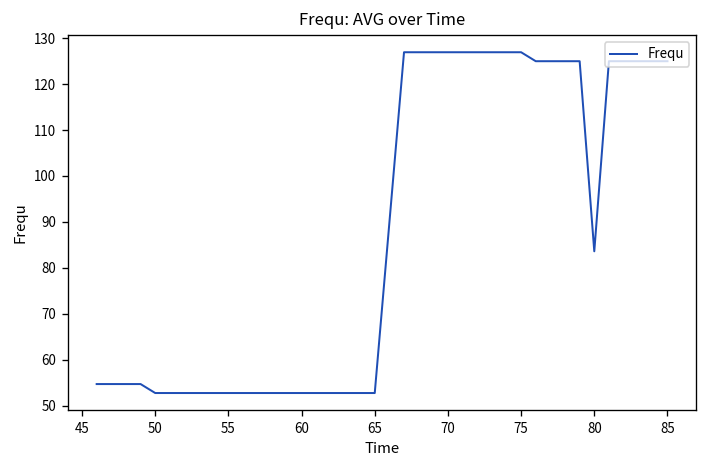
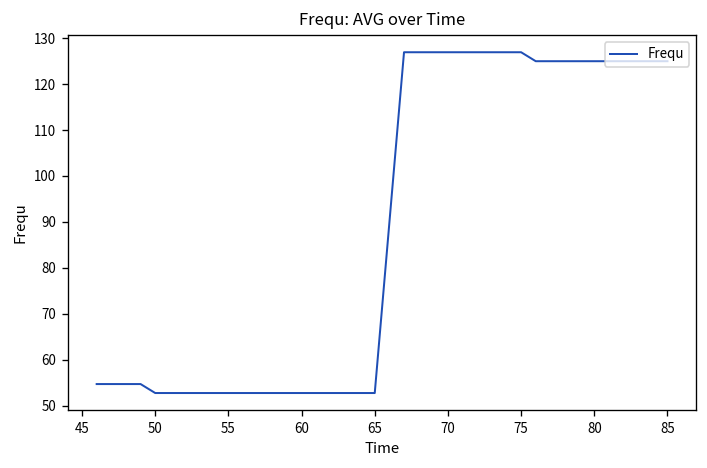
80: 84 -> 125
